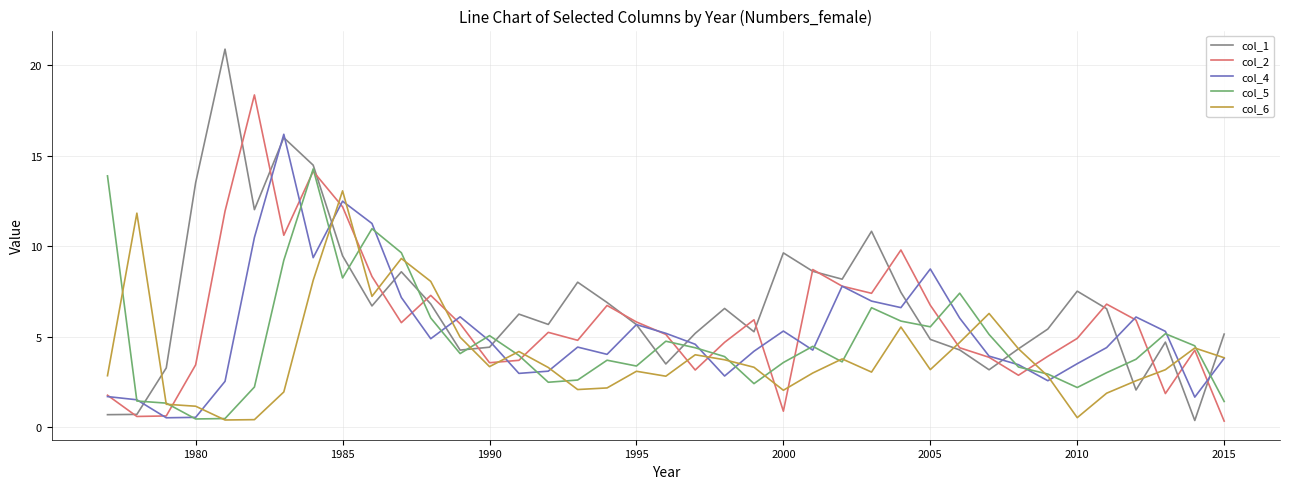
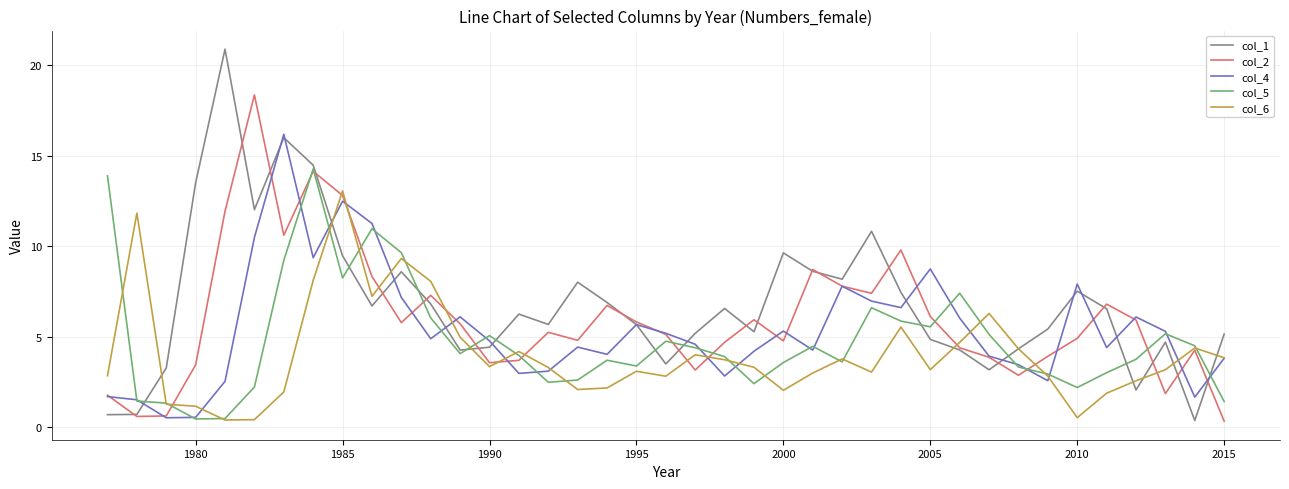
col_2, 1985: 12.2 -> 12.8
col_2, 2000: 0.9 -> 4.8
col_2, 2005: 6.7 -> 6.1
col_4, 2010: 3.5 -> 7.9
